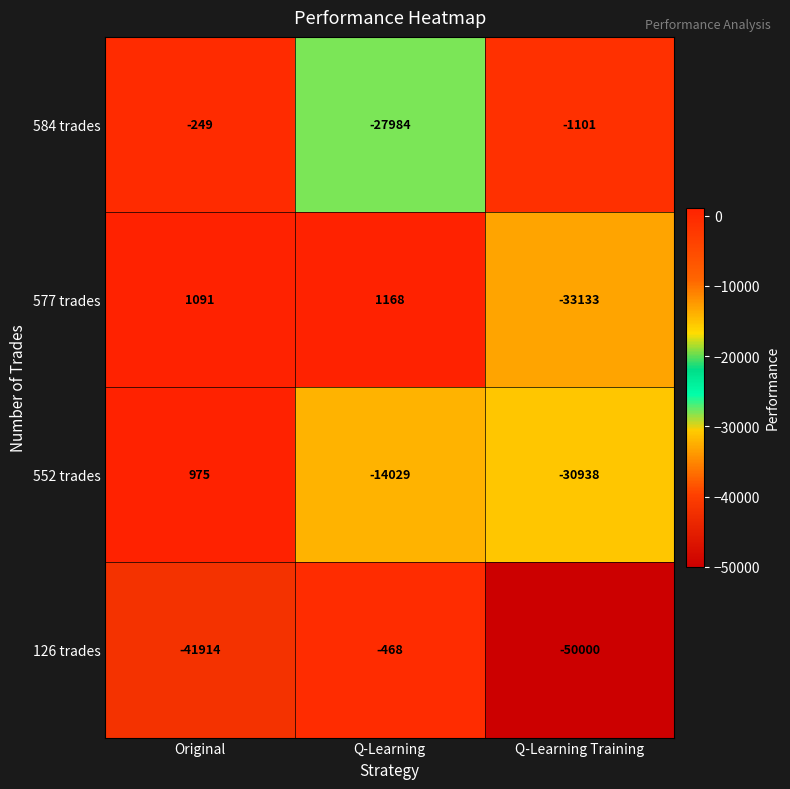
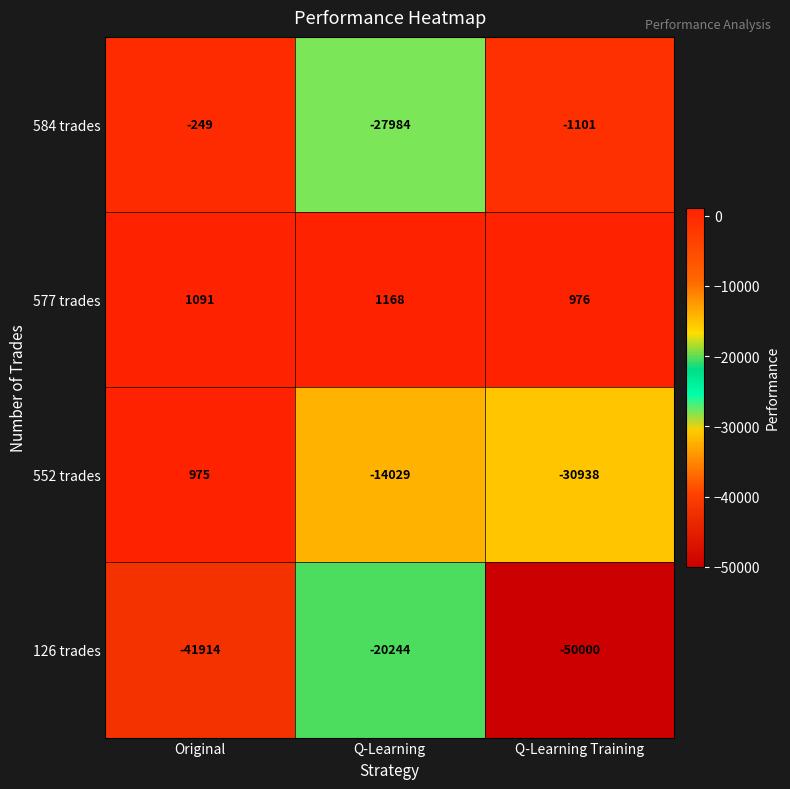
577 trades, Q-Learning Training: -33133 -> 976
126 trades, Q-Learning: -468 -> -20244
